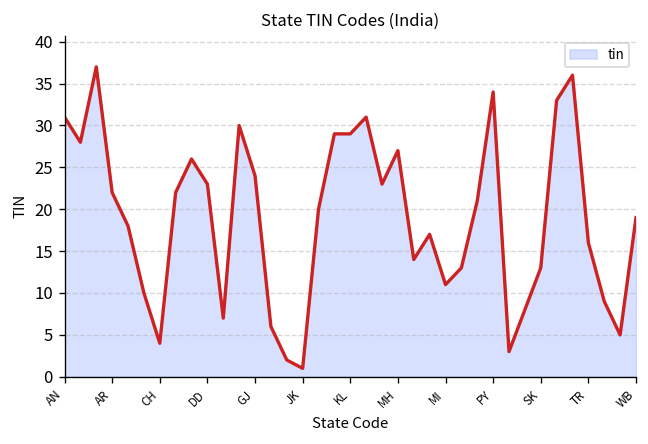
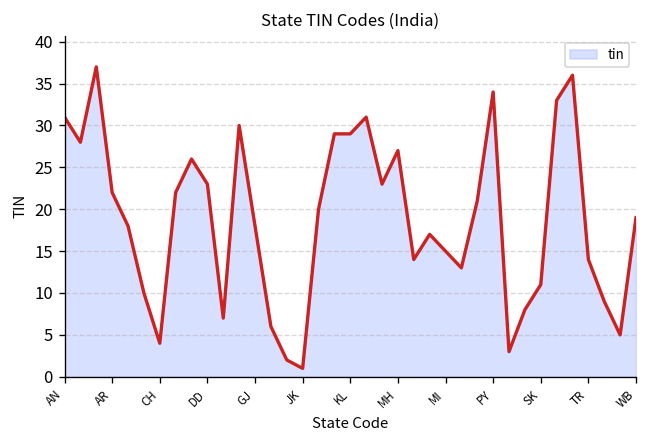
GJ: 24 -> 18
MI: 11 -> 15
SK: 13 -> 11
TR: 16 -> 14
